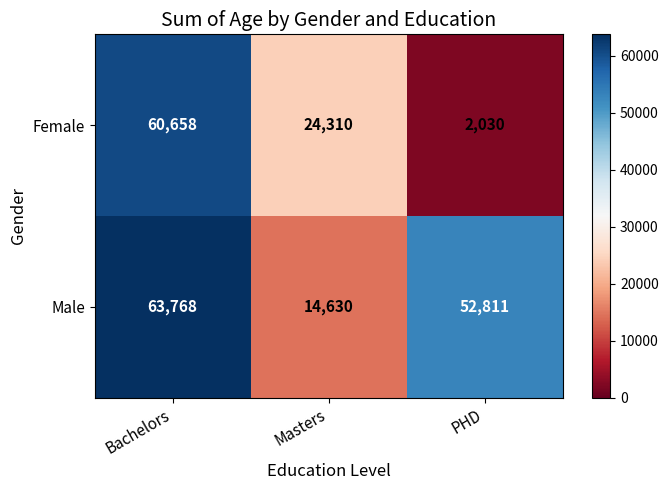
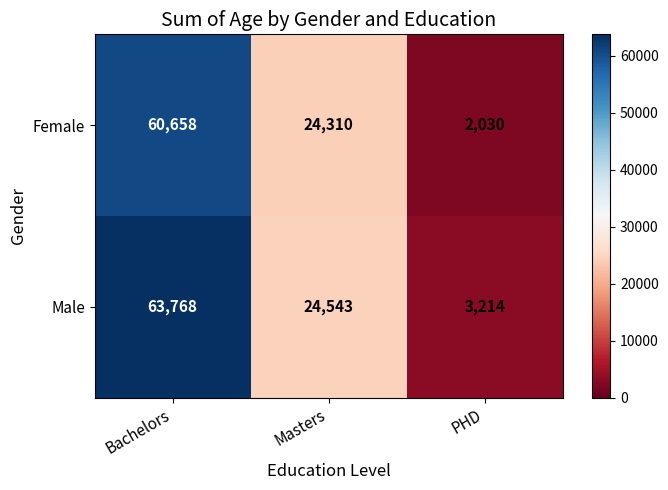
Male, Masters: 14,630 -> 24,543
Male, PHD: 52,811 -> 3,214
